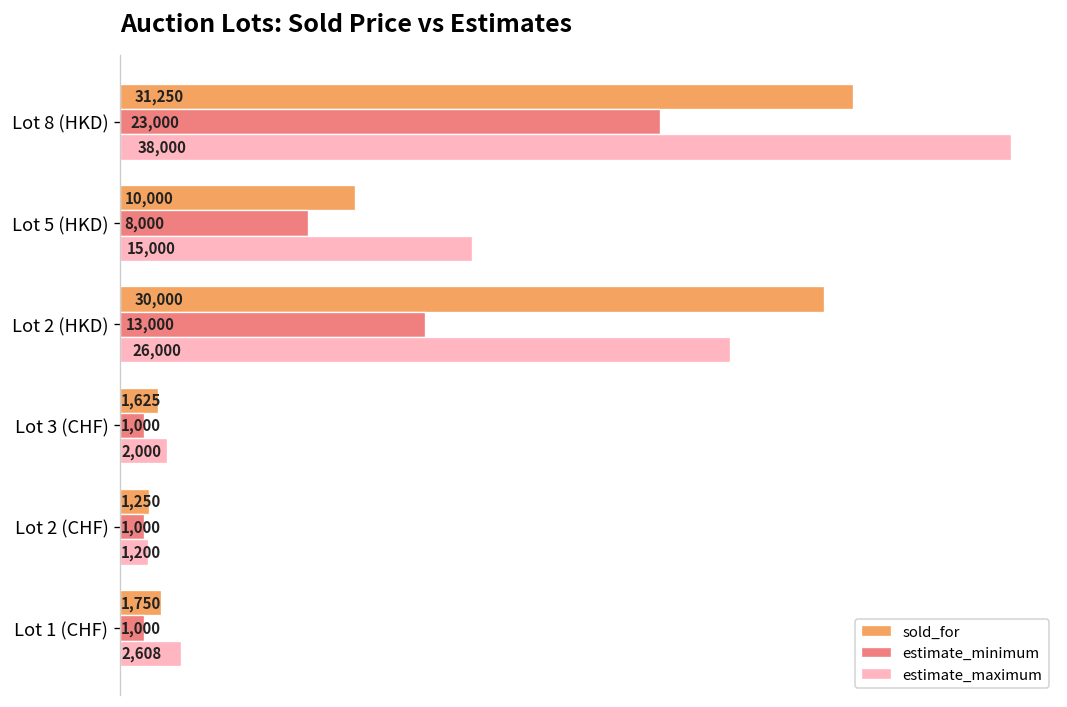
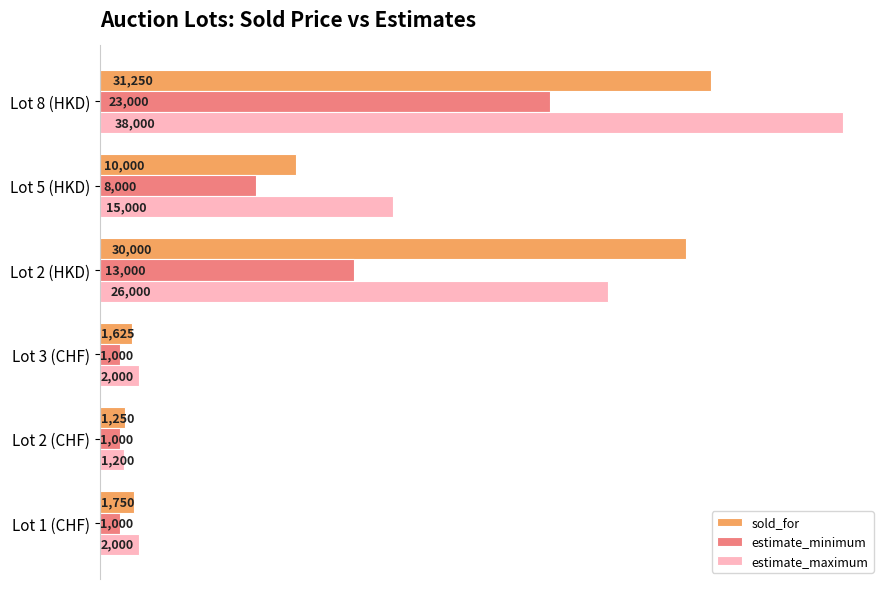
estimate_maximum, Lot 1 (CHF): 2,608 -> 2,000
